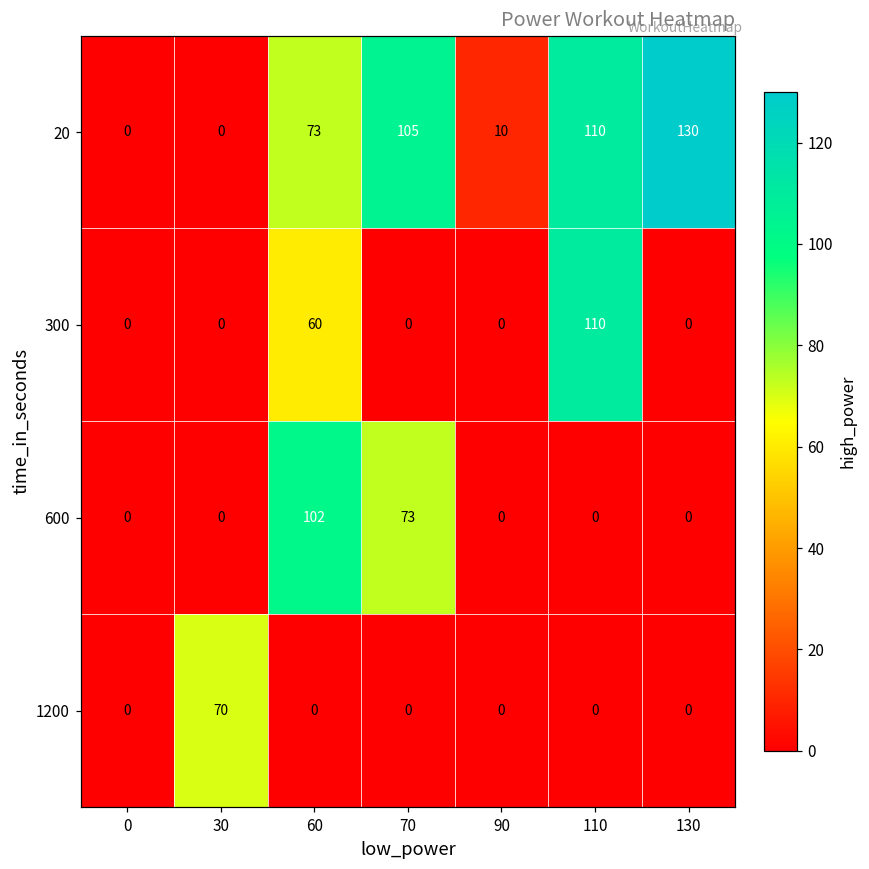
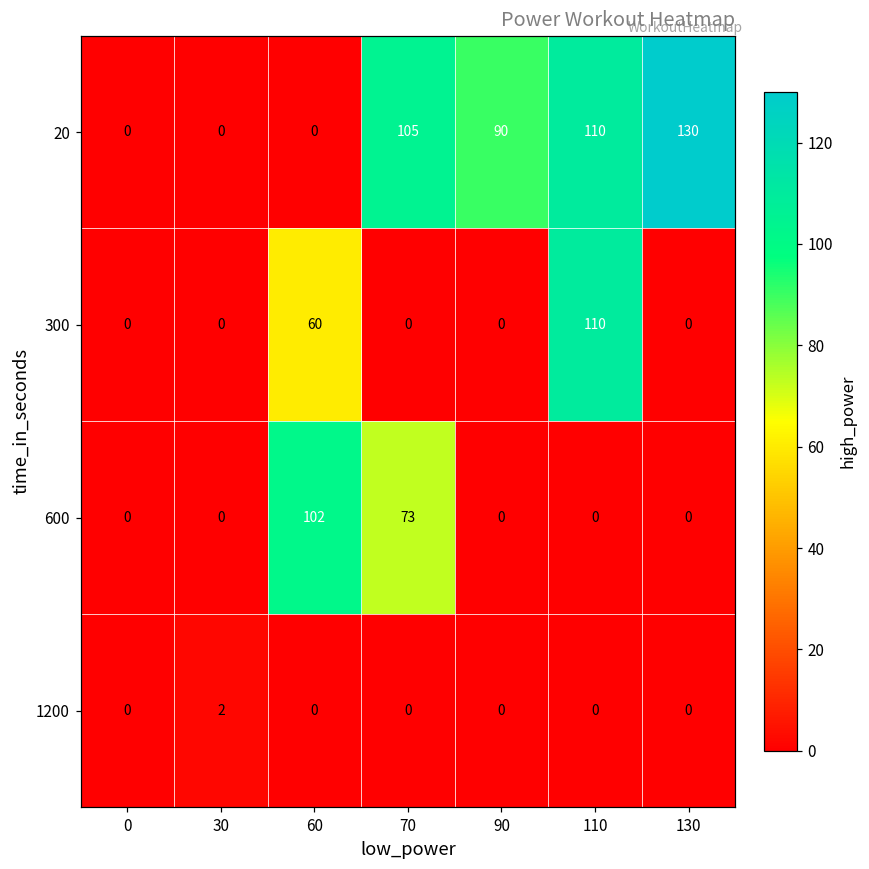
20, 60: 73 -> 0
20, 90: 10 -> 90
1200, 30: 70 -> 2
